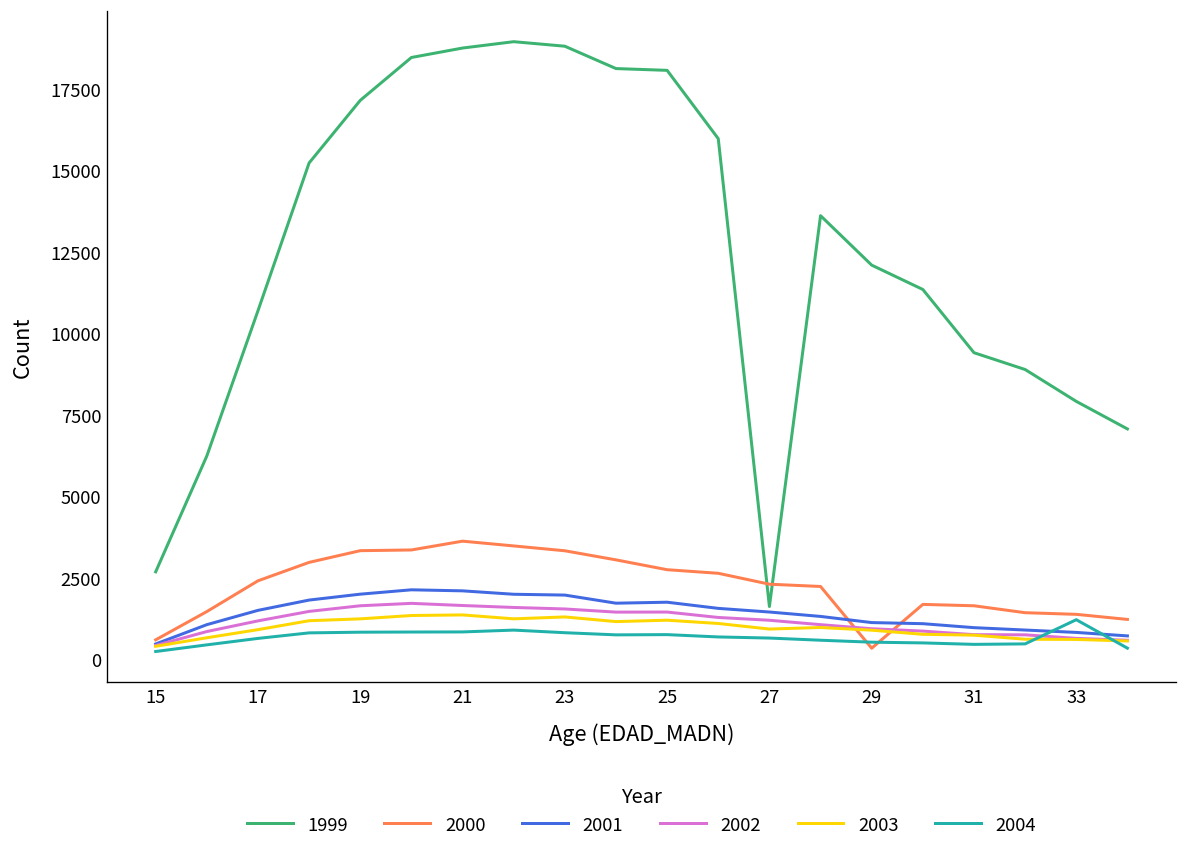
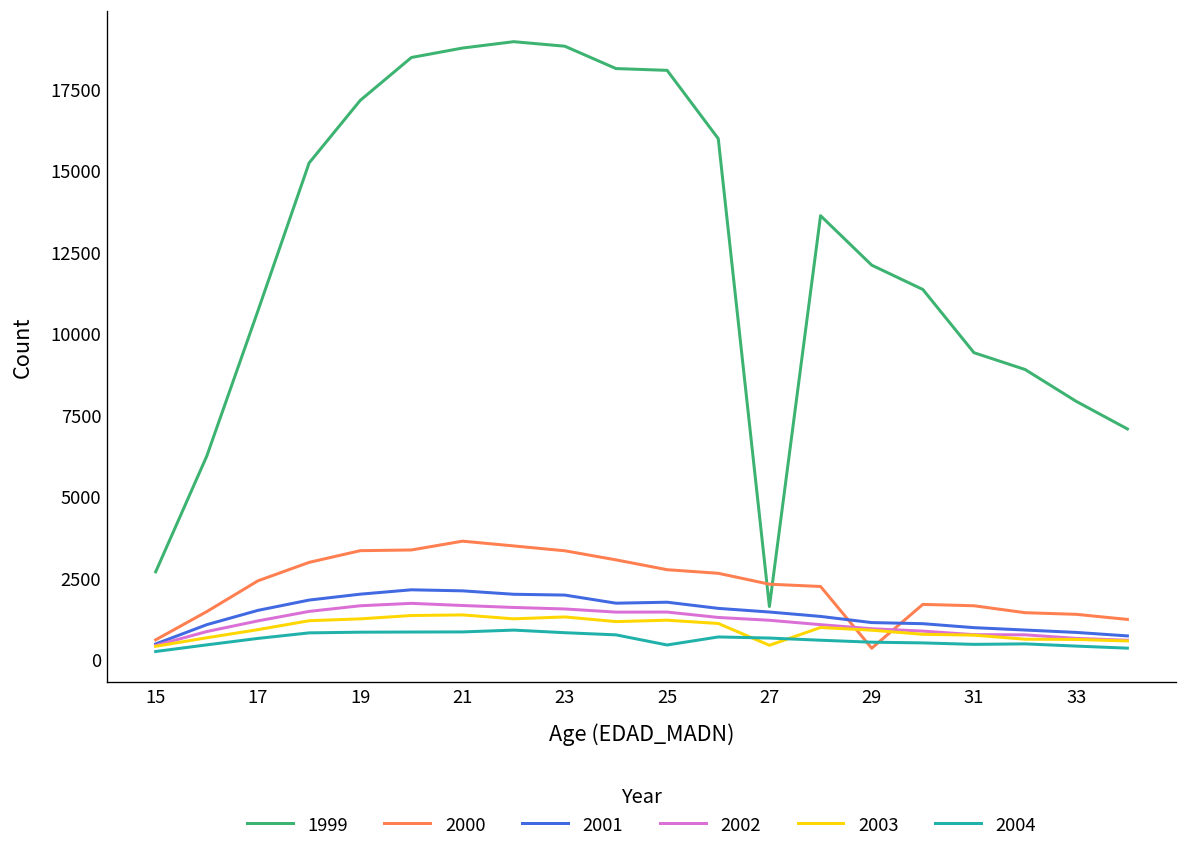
2004, 25: 800 -> 400
2003, 27: 900 -> 400
2004, 33: 1200 -> 400
